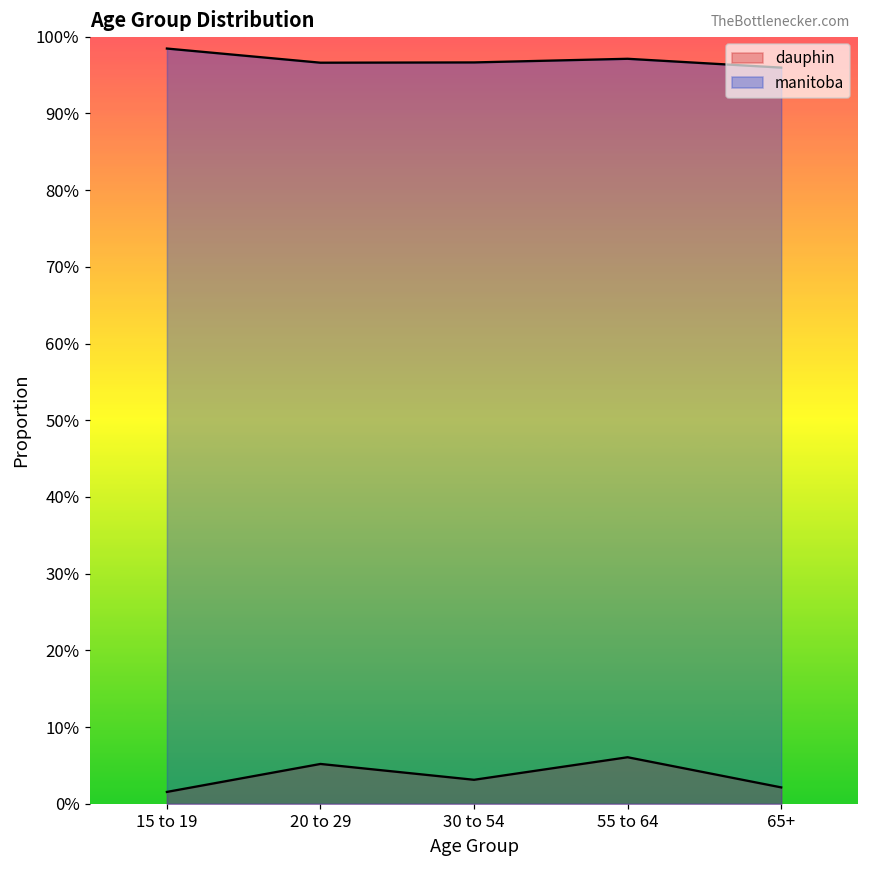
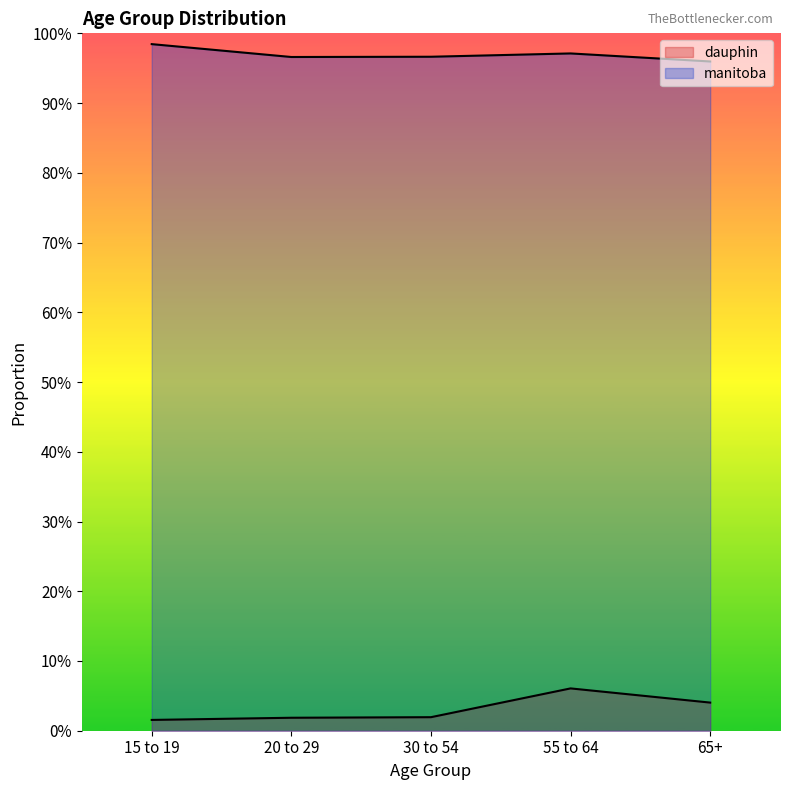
dauphin, 20 to 29: 5% -> 2%
dauphin, 30 to 54: 3% -> 2%
dauphin, 65+: 2% -> 4%
